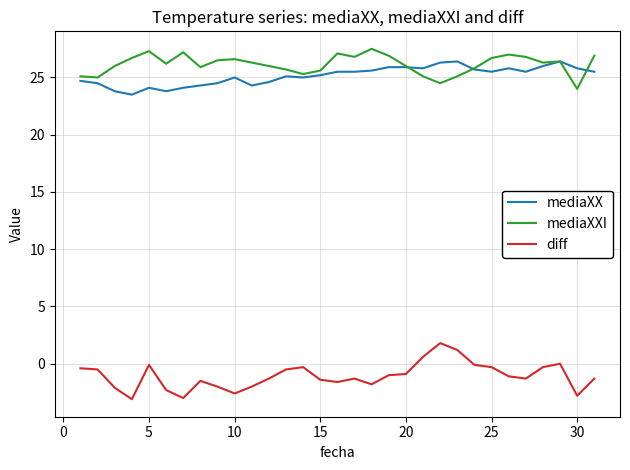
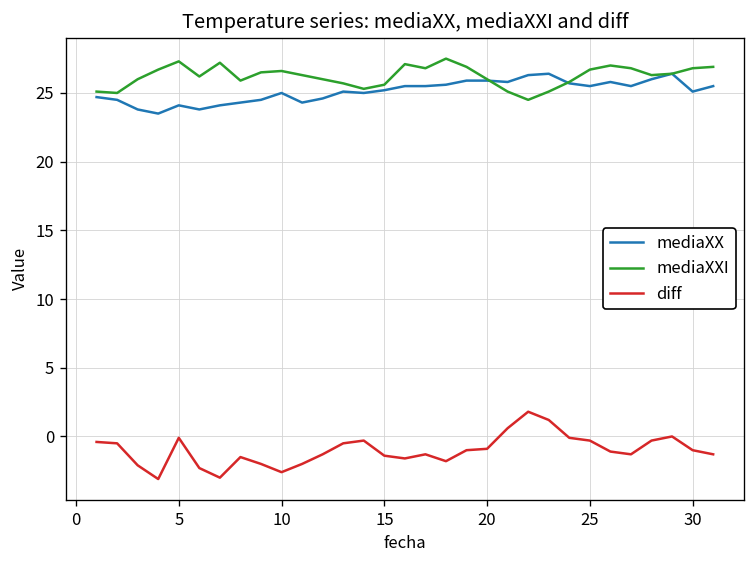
mediaXX, 30: 25.8 -> 25.1
mediaXXI, 30: 24.0 -> 26.8
diff, 30: -2.8 -> -1.0
